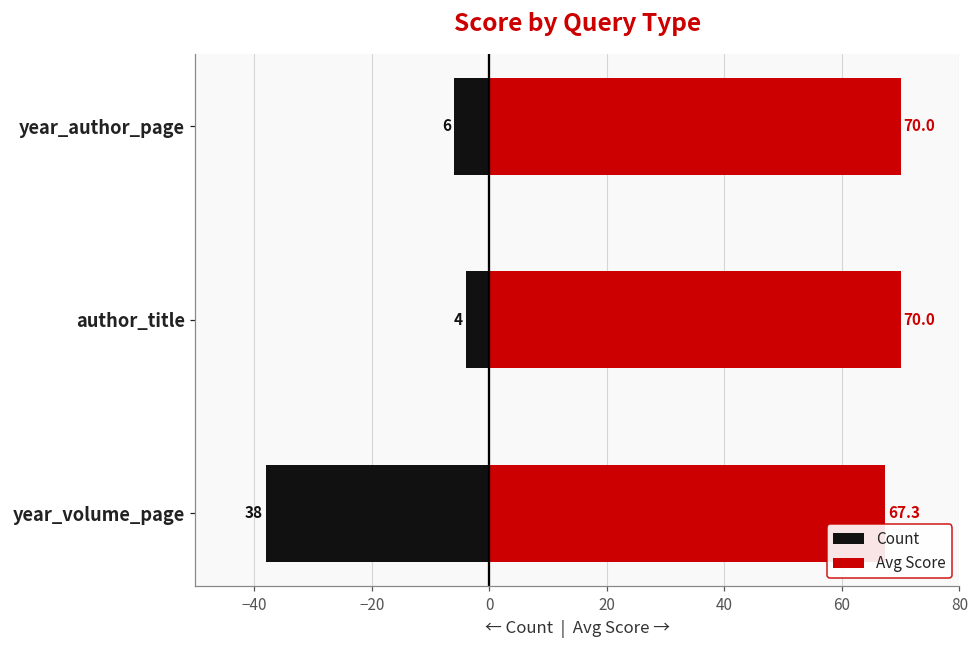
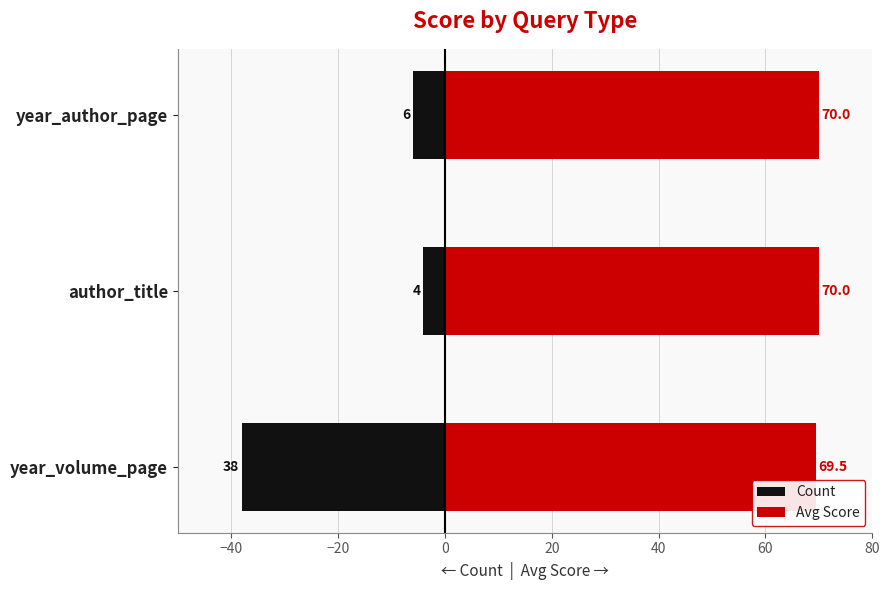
Avg Score, year_volume_page: 67.3 -> 69.5
